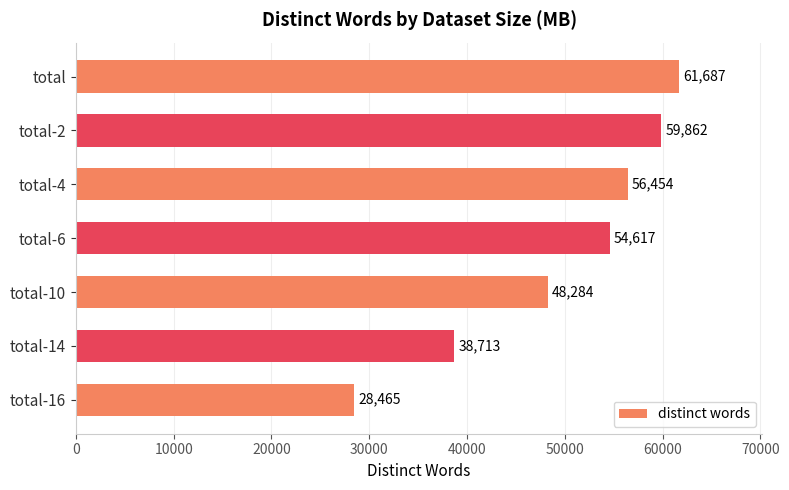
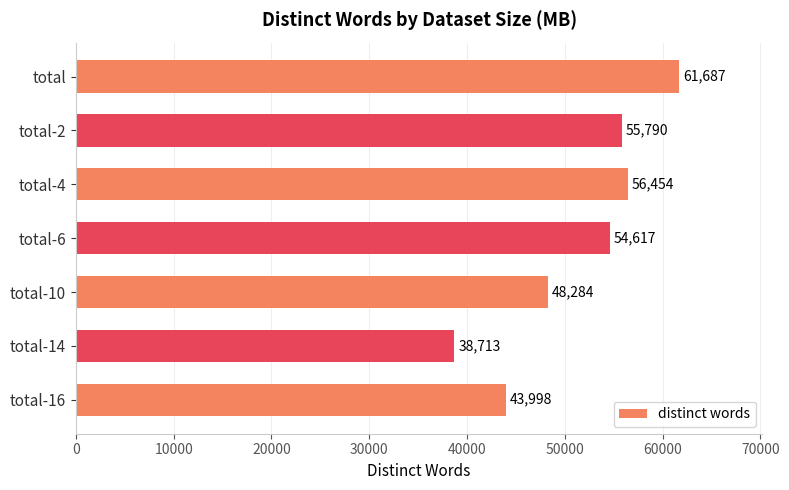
total-2: 59,862 -> 55,790
total-16: 28,465 -> 43,998
